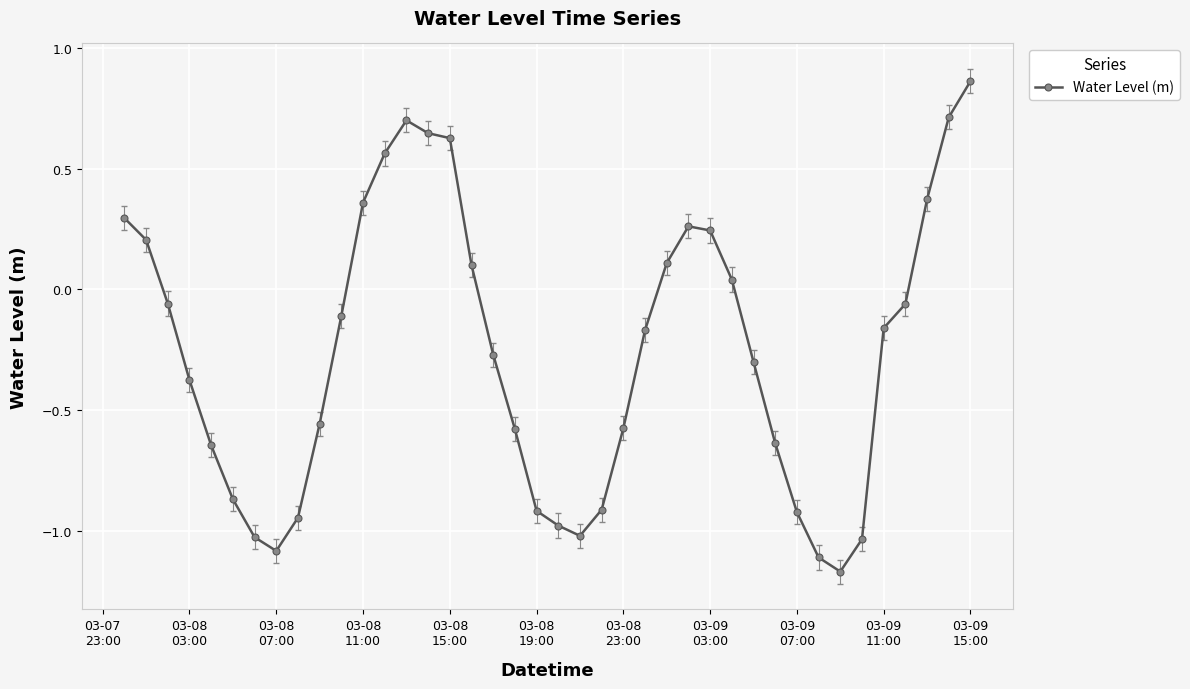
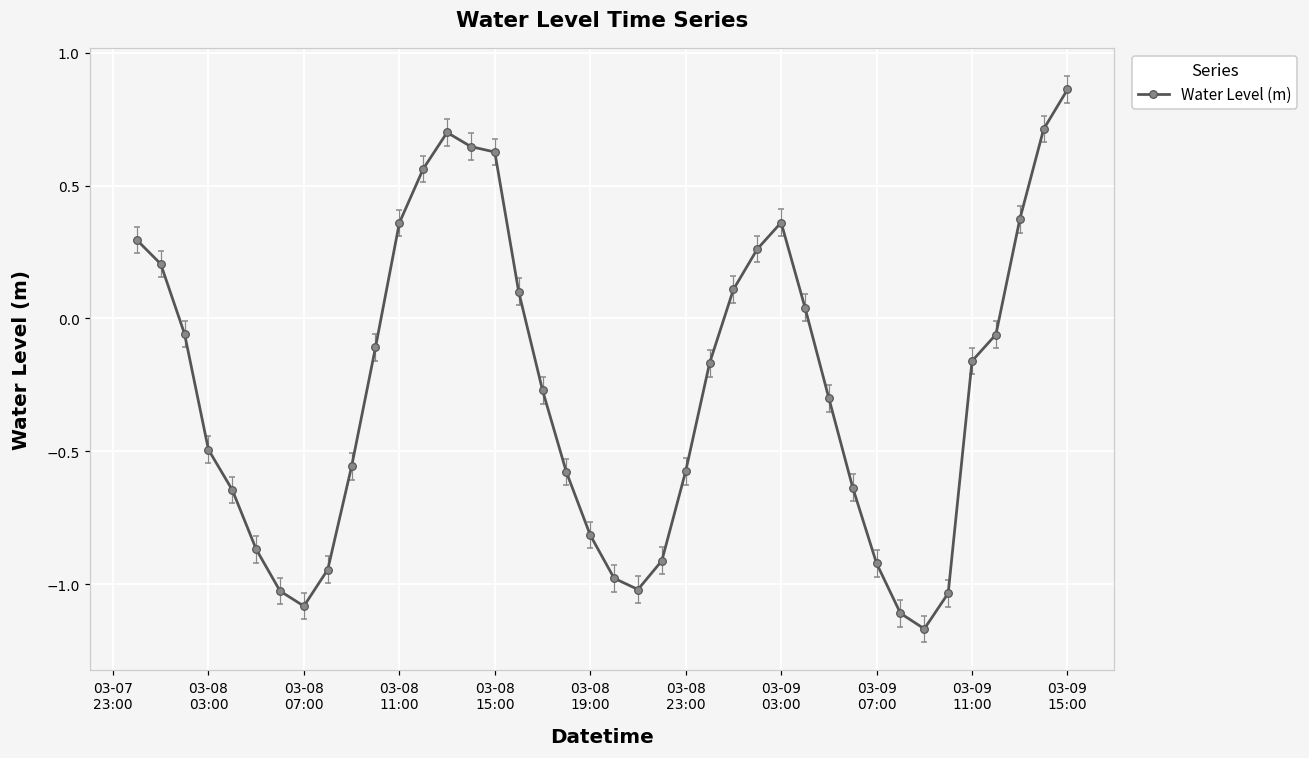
Water Level (m), 03-08 03:00: -0.38 -> -0.49
Water Level (m), 03-08 19:00: -0.92 -> -0.82
Water Level (m), 03-09 03:00: 0.24 -> 0.36
